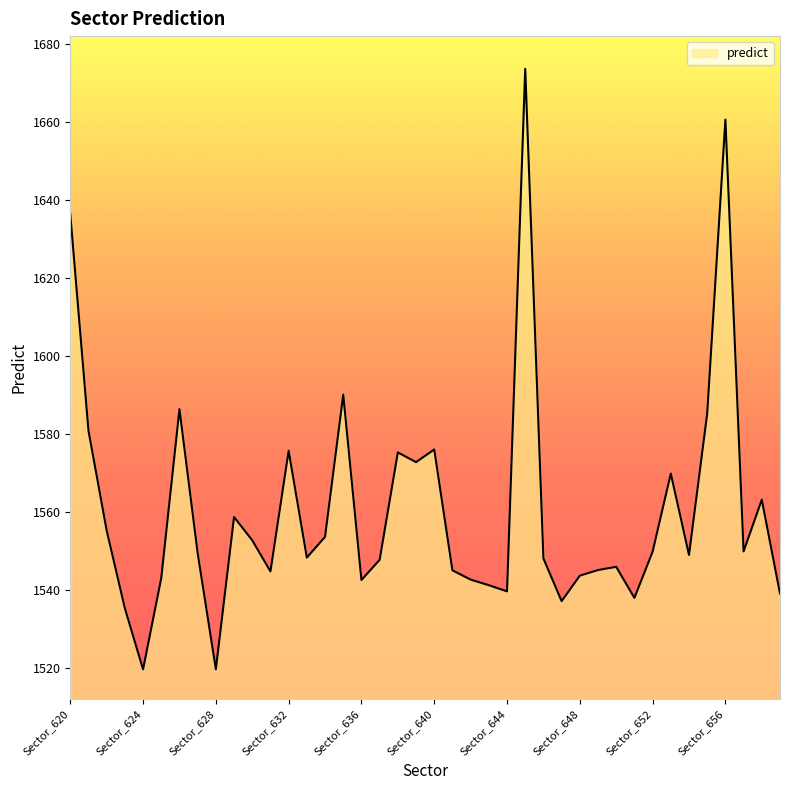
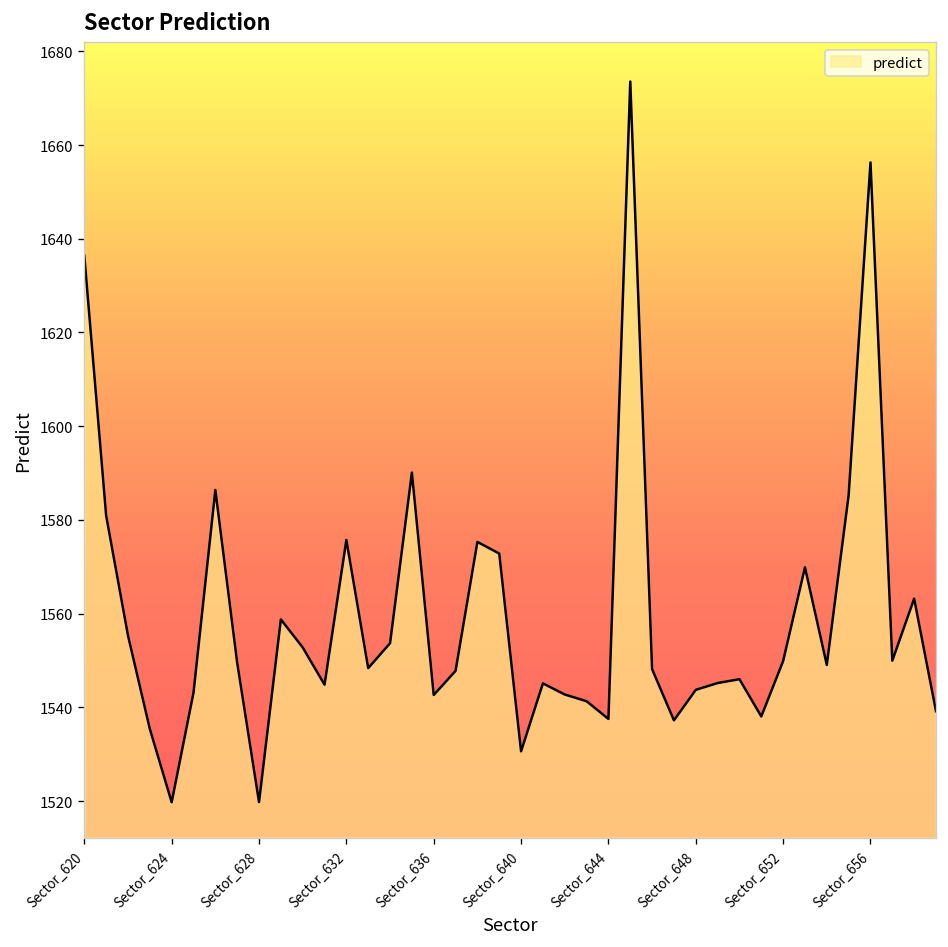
Sector_640: 1576 -> 1531
Sector_644: 1540 -> 1538
Sector_656: 1661 -> 1656
